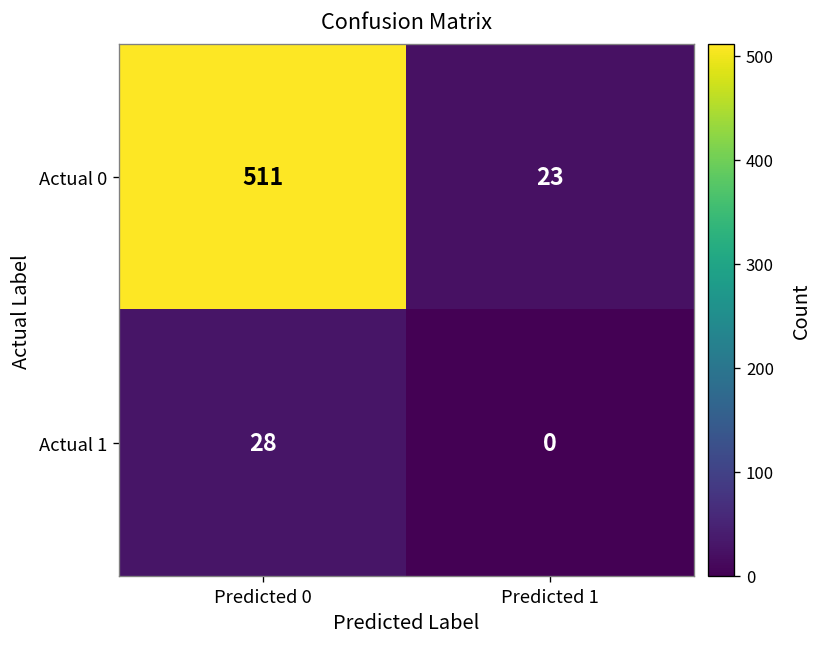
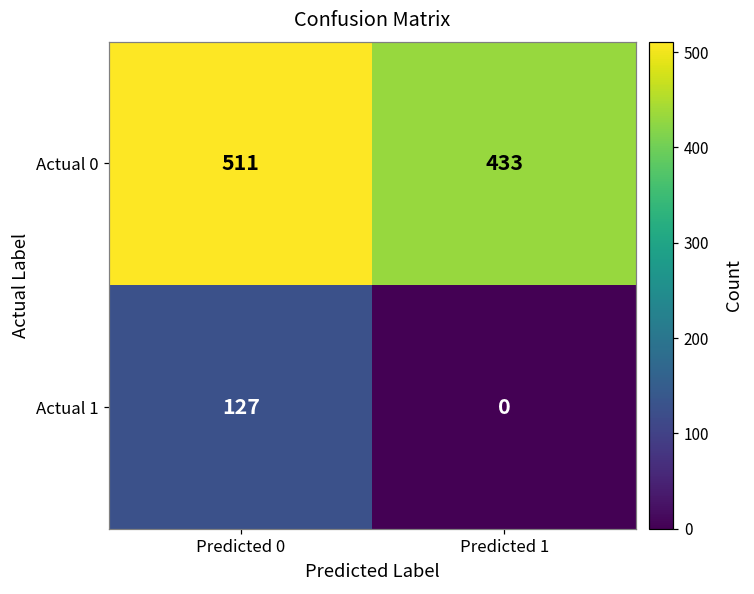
Actual 0, Predicted 1: 23 -> 433
Actual 1, Predicted 0: 28 -> 127
